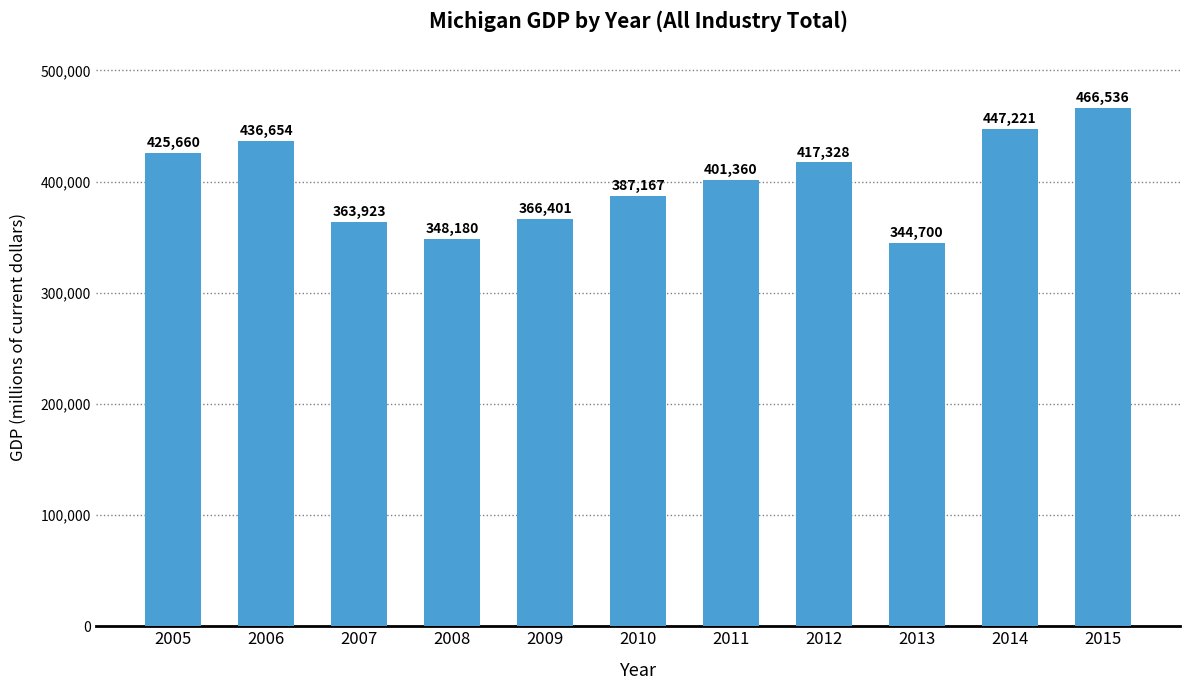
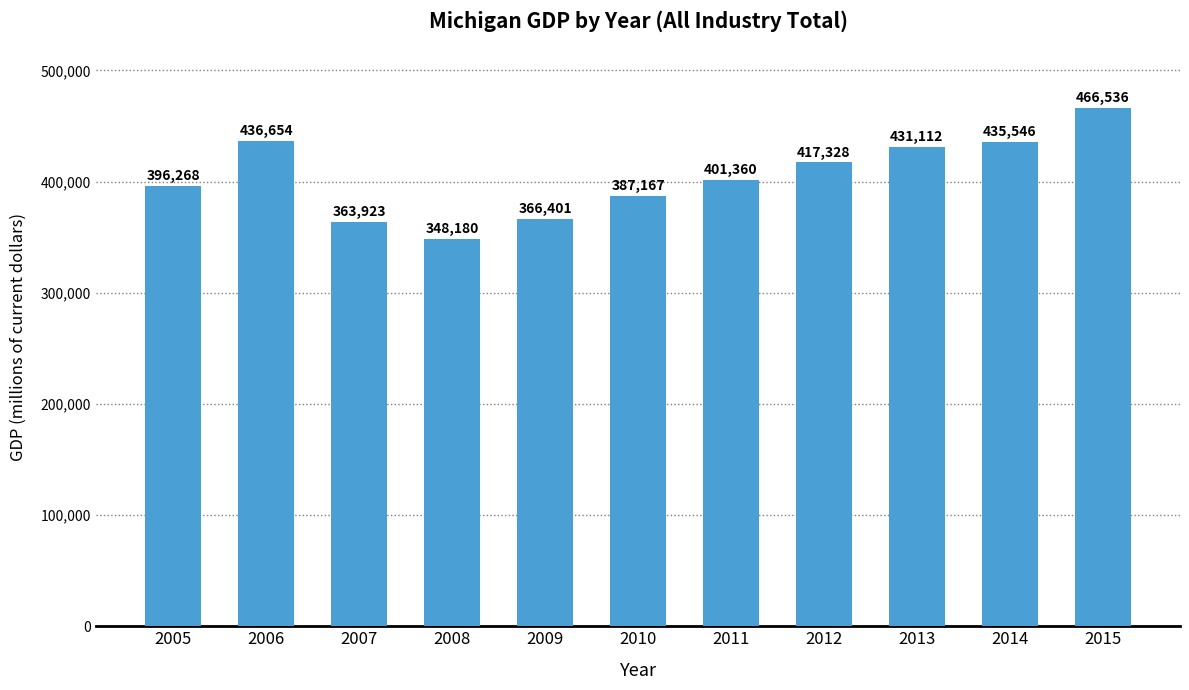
2005: 425,660 -> 396,268
2013: 344,700 -> 431,112
2014: 447,221 -> 435,546
